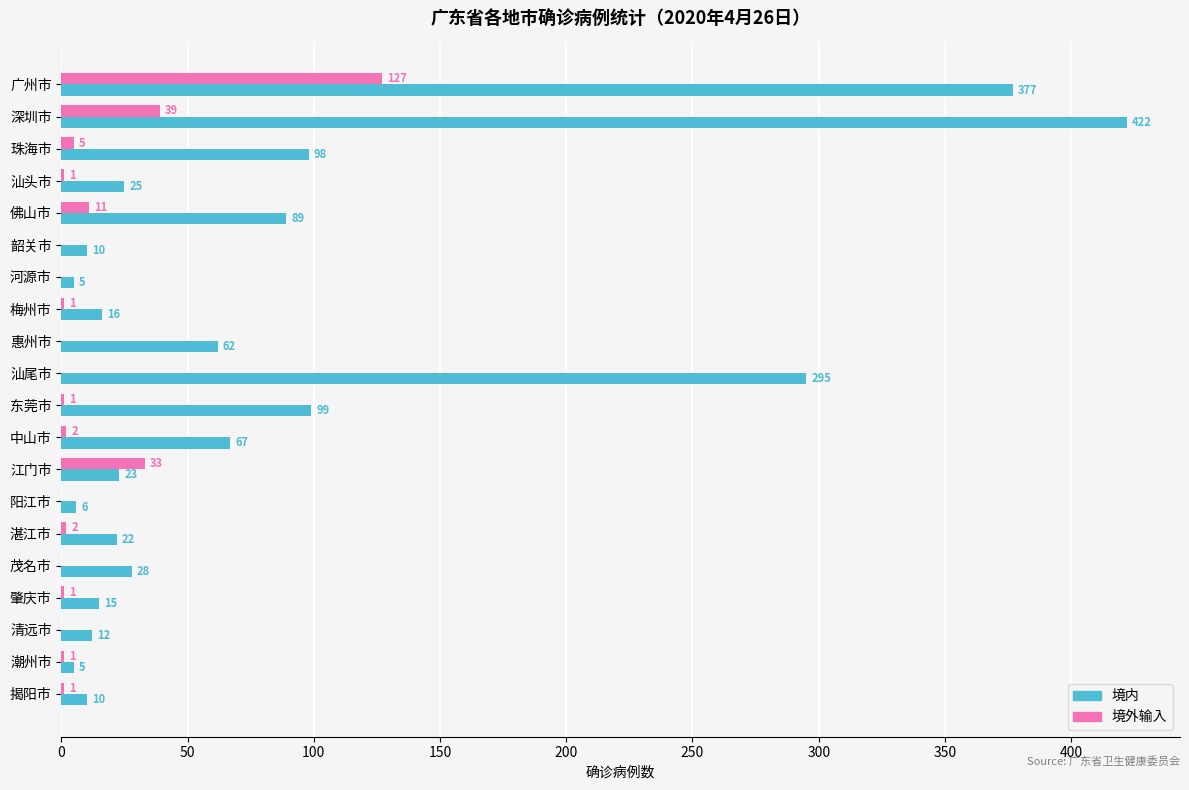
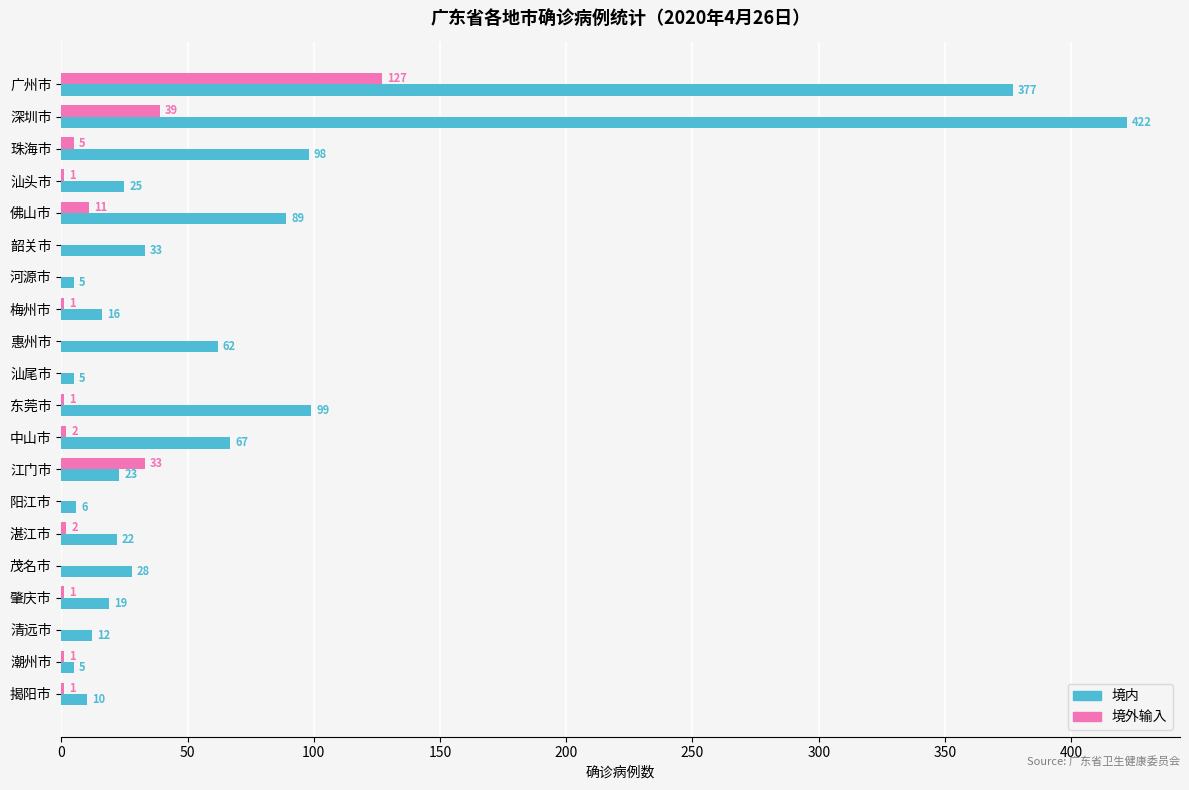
境内, 韶关市: 10 -> 33
境内, 汕尾市: 295 -> 5
境内, 肇庆市: 15 -> 19
